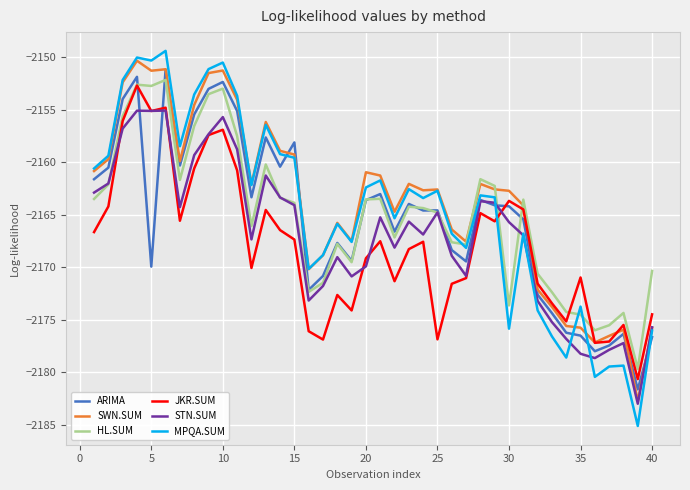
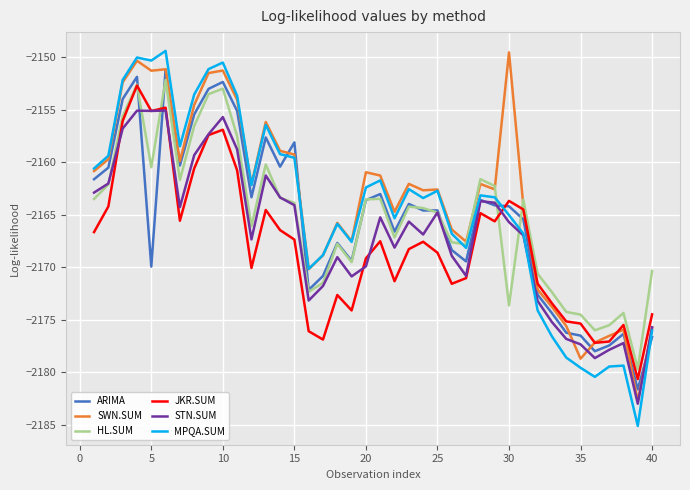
HL.SUM, 5: -2152.7 -> -2160.5
JKR.SUM, 25: -2176.9 -> -2168.6
SWN.SUM, 30: -2162.7 -> -2149.5
MPQA.SUM, 30: -2175.8 -> -2165.0
SWN.SUM, 35: -2175.8 -> -2178.7
JKR.SUM, 35: -2171.0 -> -2175.4
STN.SUM, 35: -2178.2 -> -2177.3
MPQA.SUM, 35: -2173.7 -> -2179.6
